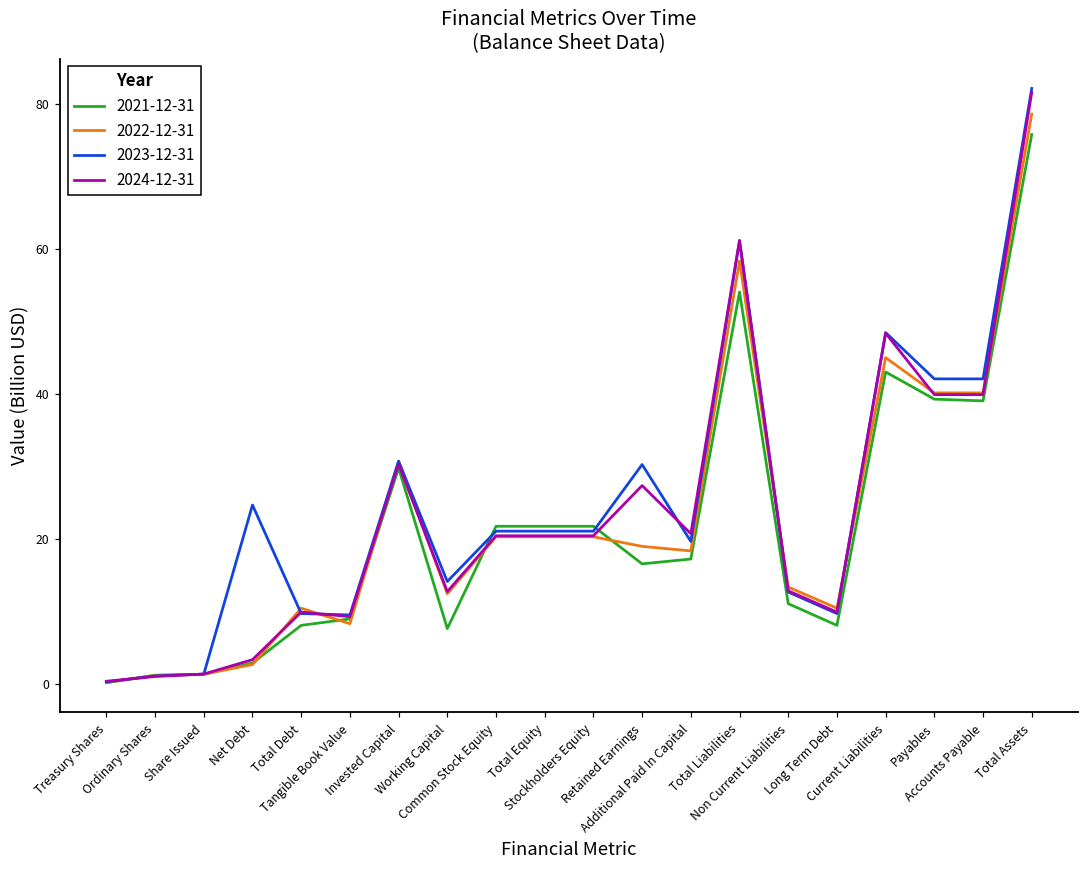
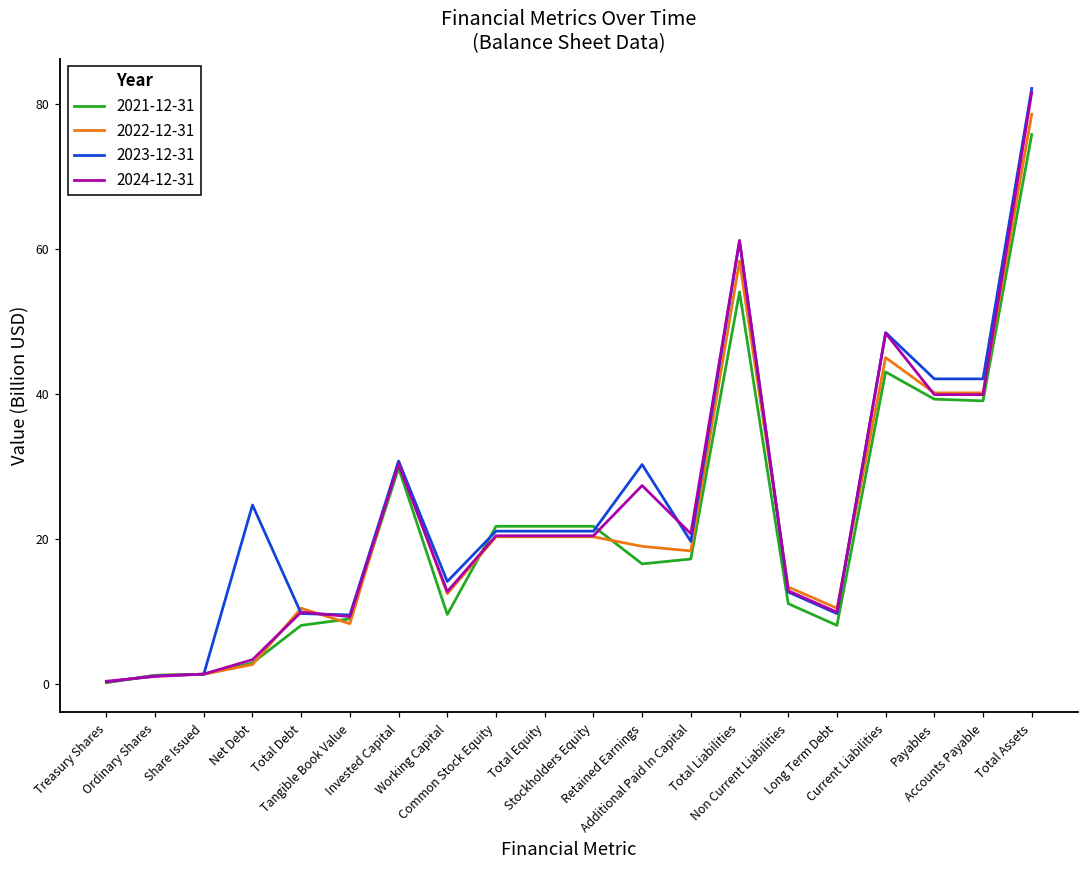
2021-12-31, Working Capital: 8 -> 10
